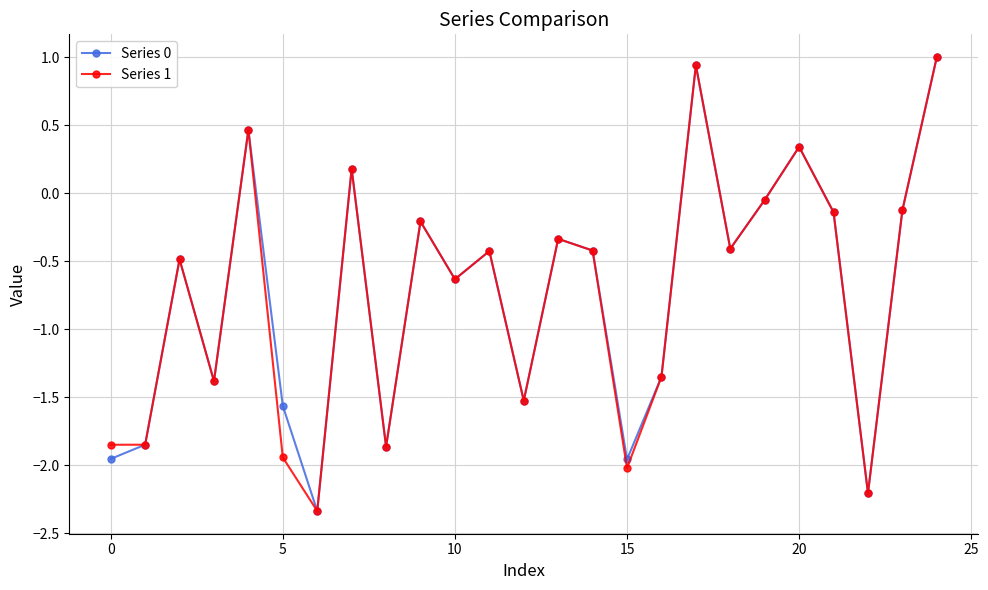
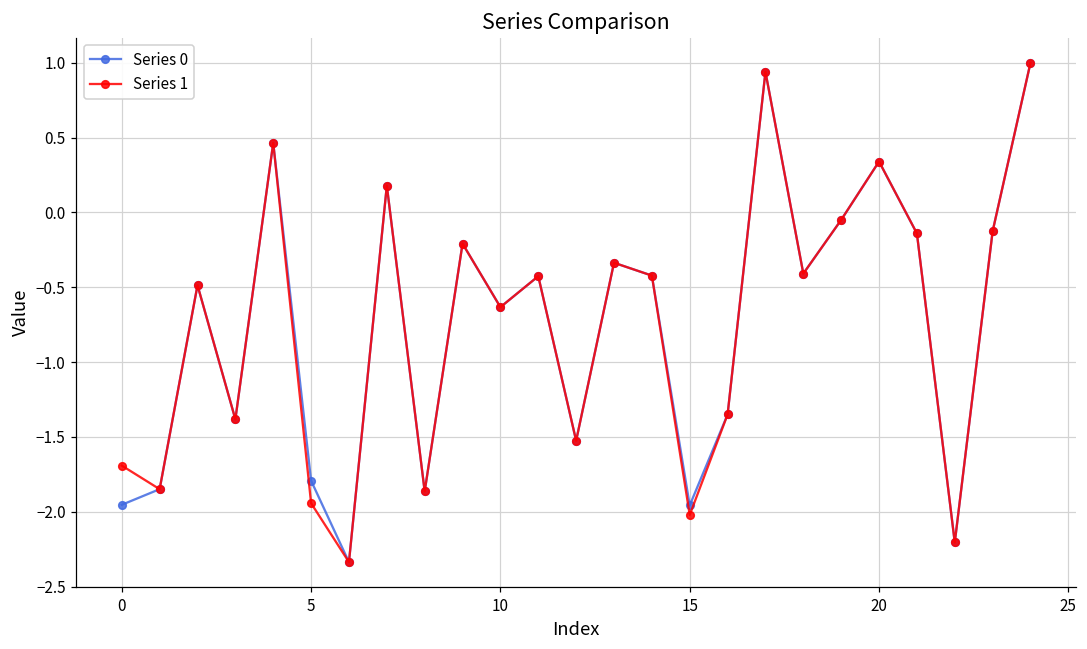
Series 1, 0: -1.85 -> -1.69
Series 0, 5: -1.56 -> -1.79
